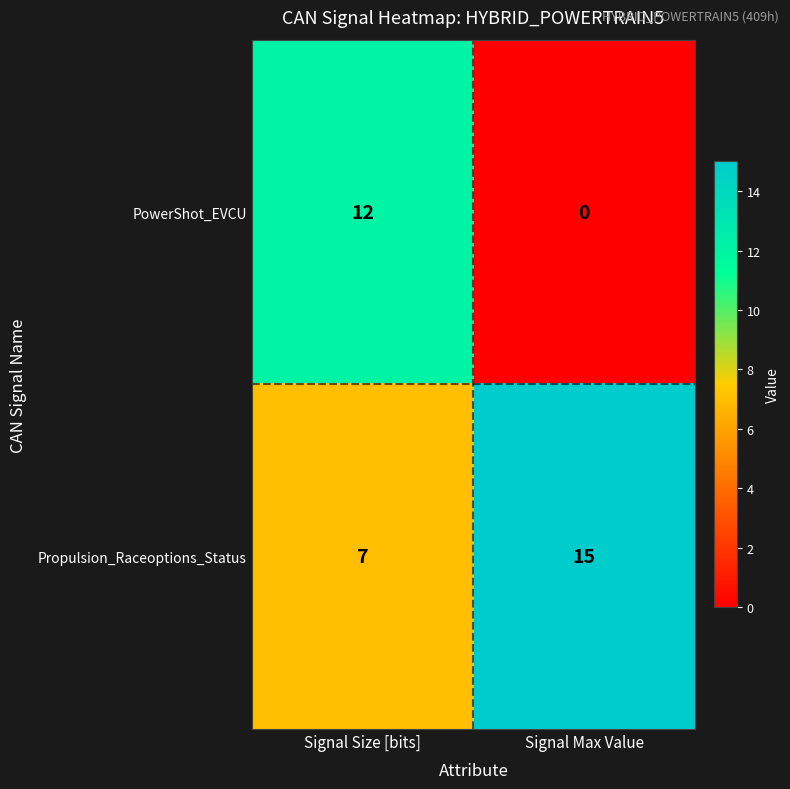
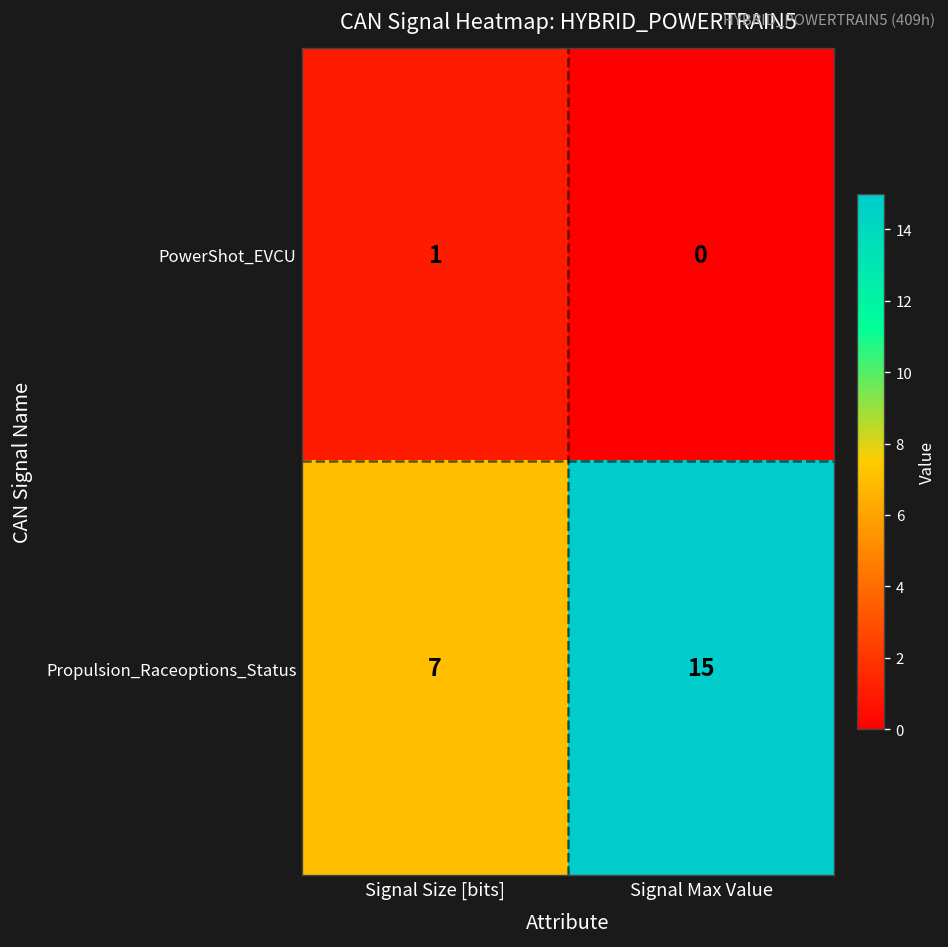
PowerShot_EVCU, Signal Size [bits]: 12 -> 1
